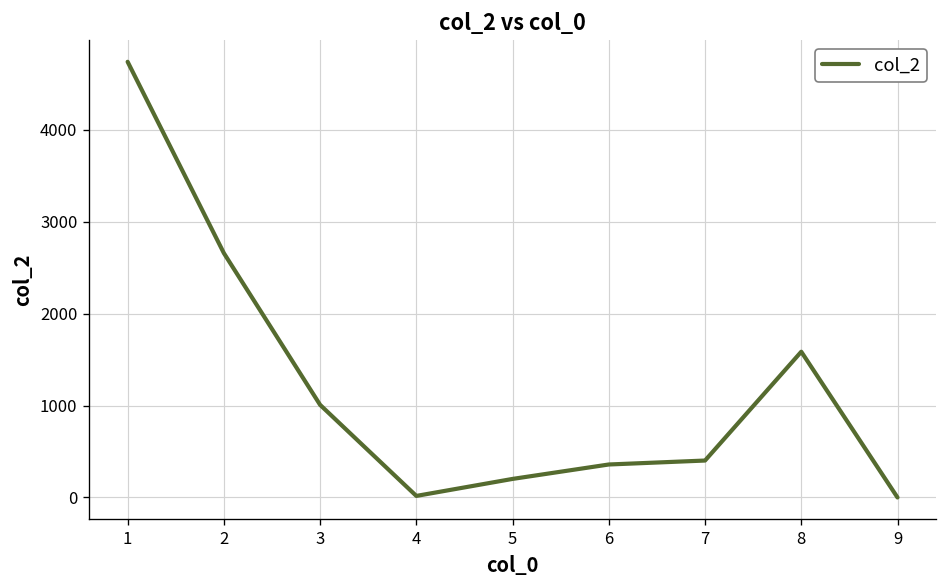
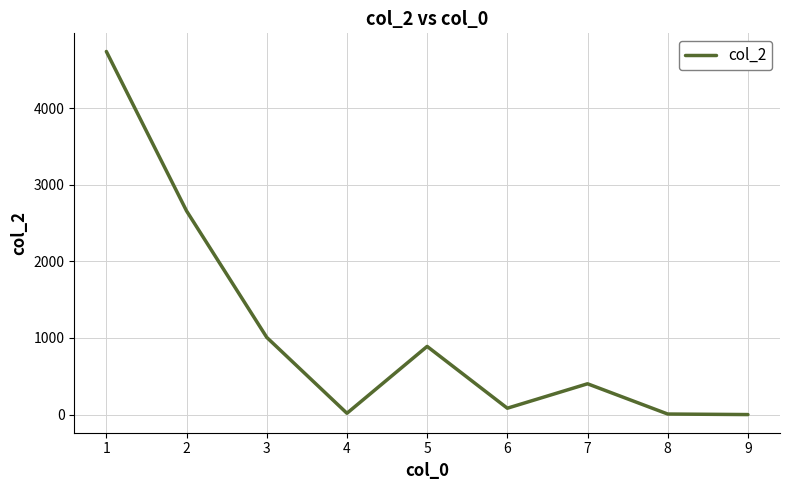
5: 200 -> 900
6: 400 -> 100
8: 1600 -> 0
